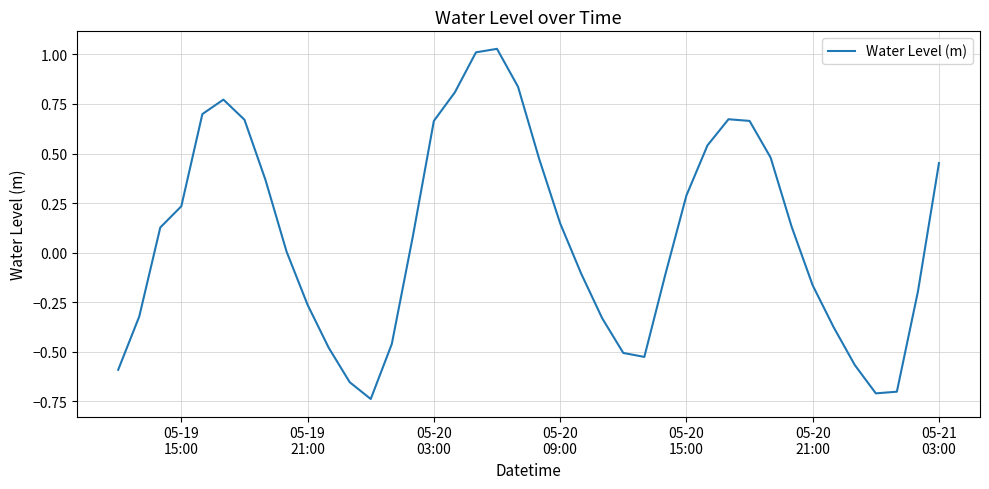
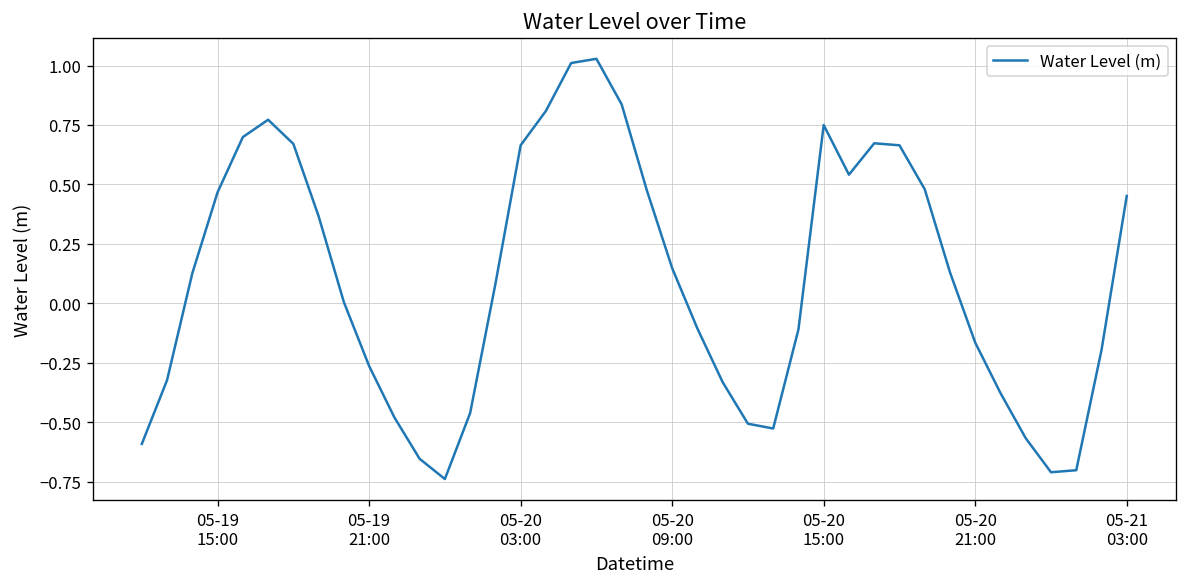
05-19 15:00: 0.23 -> 0.47
05-20 15:00: 0.29 -> 0.75
